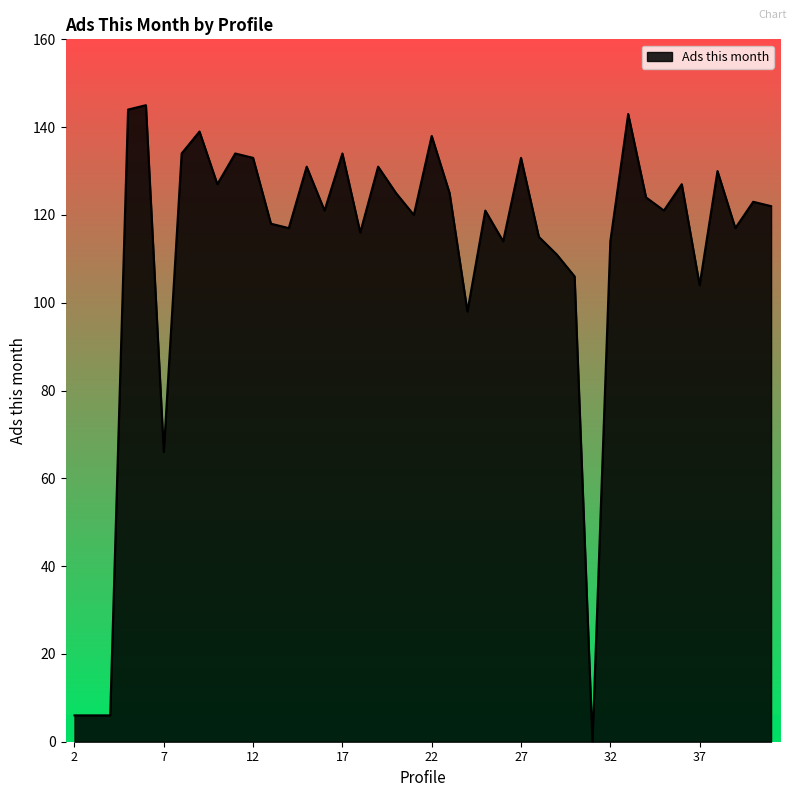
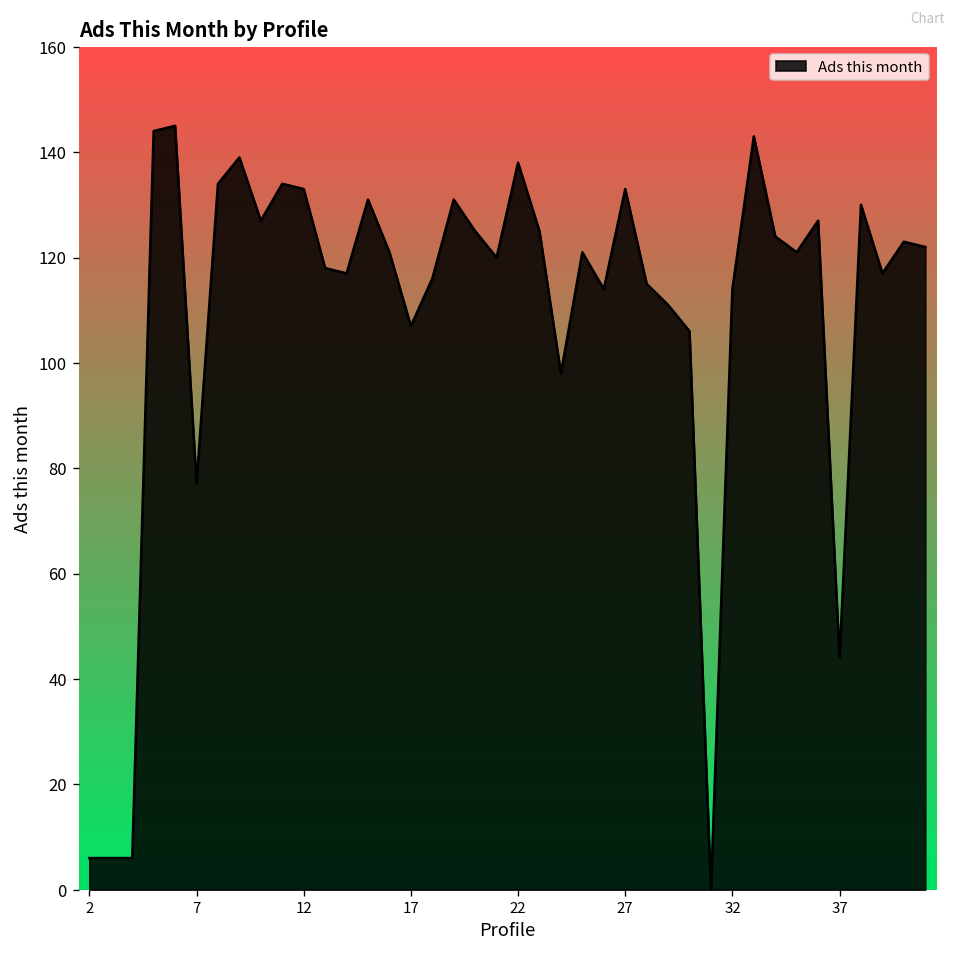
7: 66 -> 77
17: 134 -> 107
37: 104 -> 44
